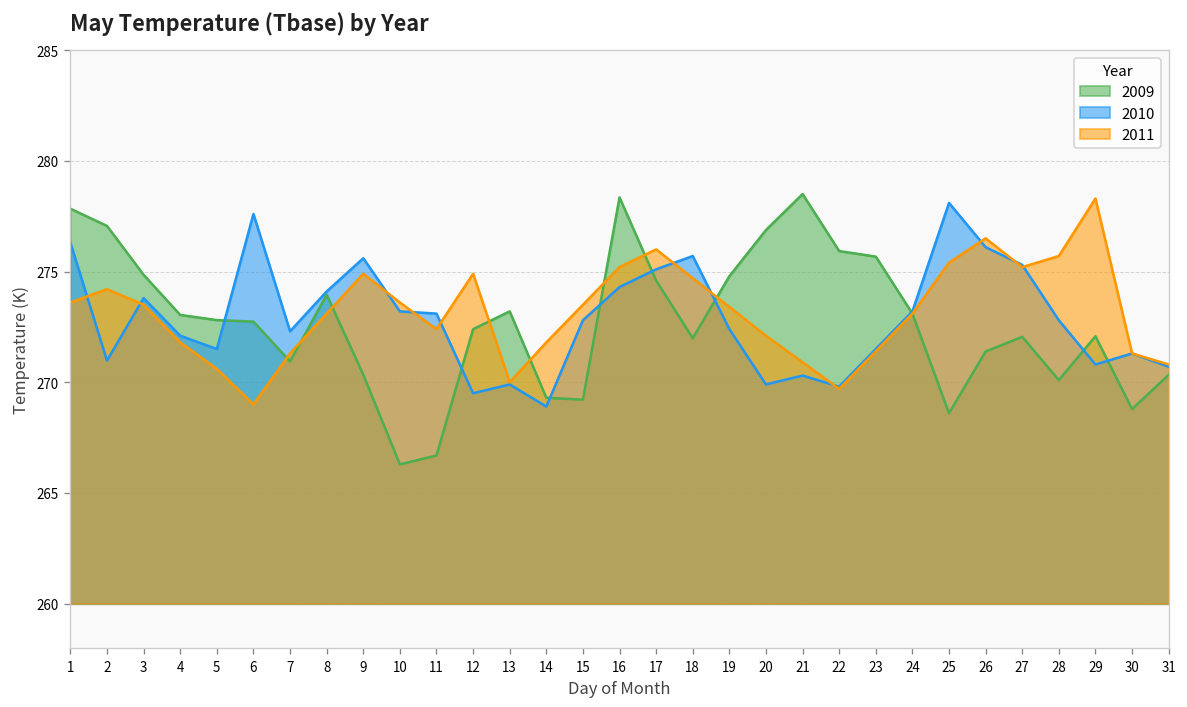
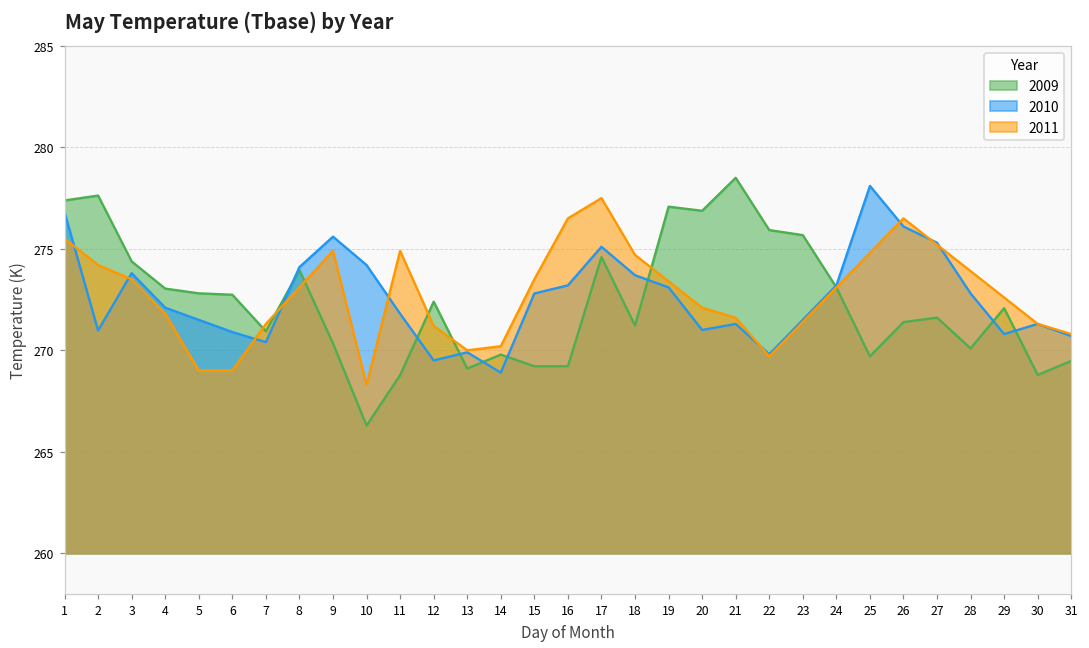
2009, 1: 277.8 -> 277.4
2010, 1: 276.3 -> 276.8
2011, 1: 273.6 -> 275.5
2009, 2: 277.1 -> 277.6
2009, 3: 274.9 -> 274.4
2011, 5: 270.6 -> 269.0
2010, 6: 277.6 -> 270.9
2010, 7: 272.3 -> 270.4
2010, 10: 273.2 -> 274.2
2011, 10: 273.6 -> 268.3
2009, 11: 266.7 -> 268.8
2010, 11: 273.1 -> 271.8
2011, 11: 272.4 -> 274.9
2011, 12: 274.9 -> 271.2
2009, 13: 273.2 -> 269.1
2009, 14: 269.3 -> 269.8
2011, 14: 271.8 -> 270.2
2009, 16: 278.4 -> 269.2
2010, 16: 274.3 -> 273.2
2011, 16: 275.2 -> 276.5
2011, 17: 276.0 -> 277.5
2009, 18: 272.0 -> 271.2
2010, 18: 275.7 -> 273.7
2009, 19: 274.8 -> 277.1
2010, 19: 272.4 -> 273.1
2010, 20: 269.9 -> 271.0
2010, 21: 270.3 -> 271.3
2011, 21: 270.9 -> 271.6
2009, 25: 268.6 -> 269.7
2011, 25: 275.4 -> 274.8
2009, 27: 272.1 -> 271.6
2011, 28: 275.7 -> 273.9
2011, 29: 278.3 -> 272.6
2009, 31: 270.3 -> 269.5
